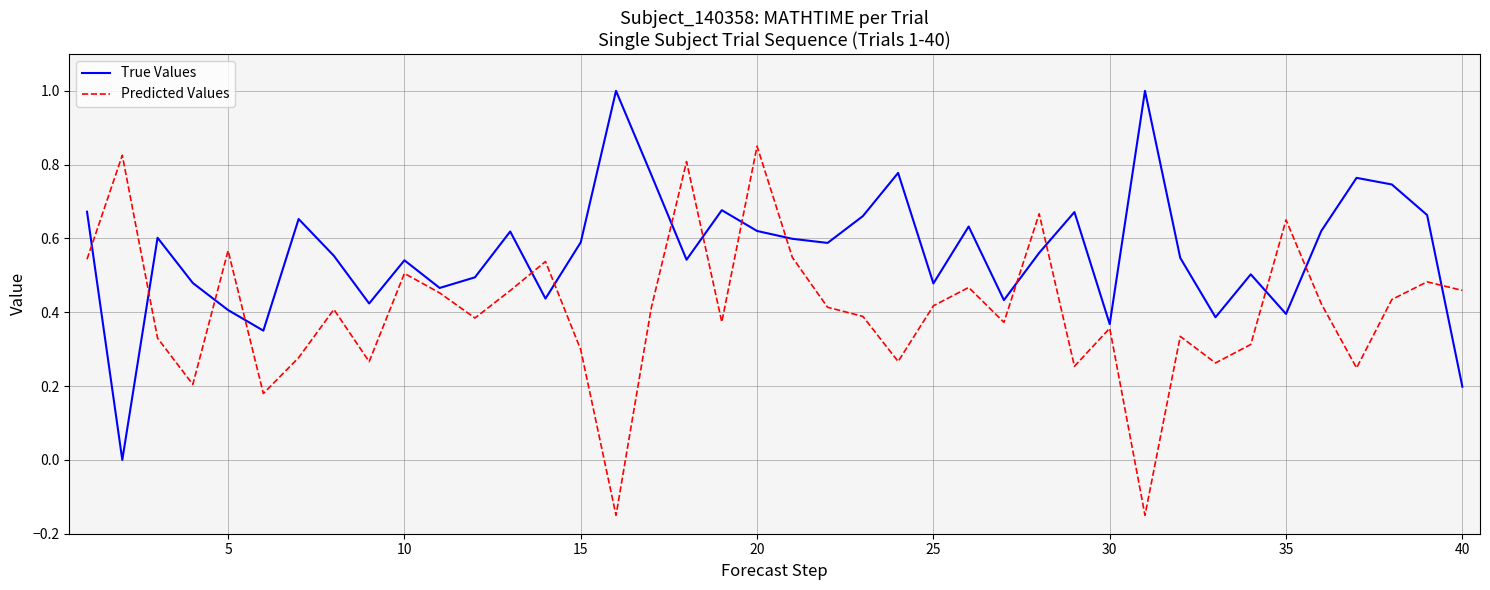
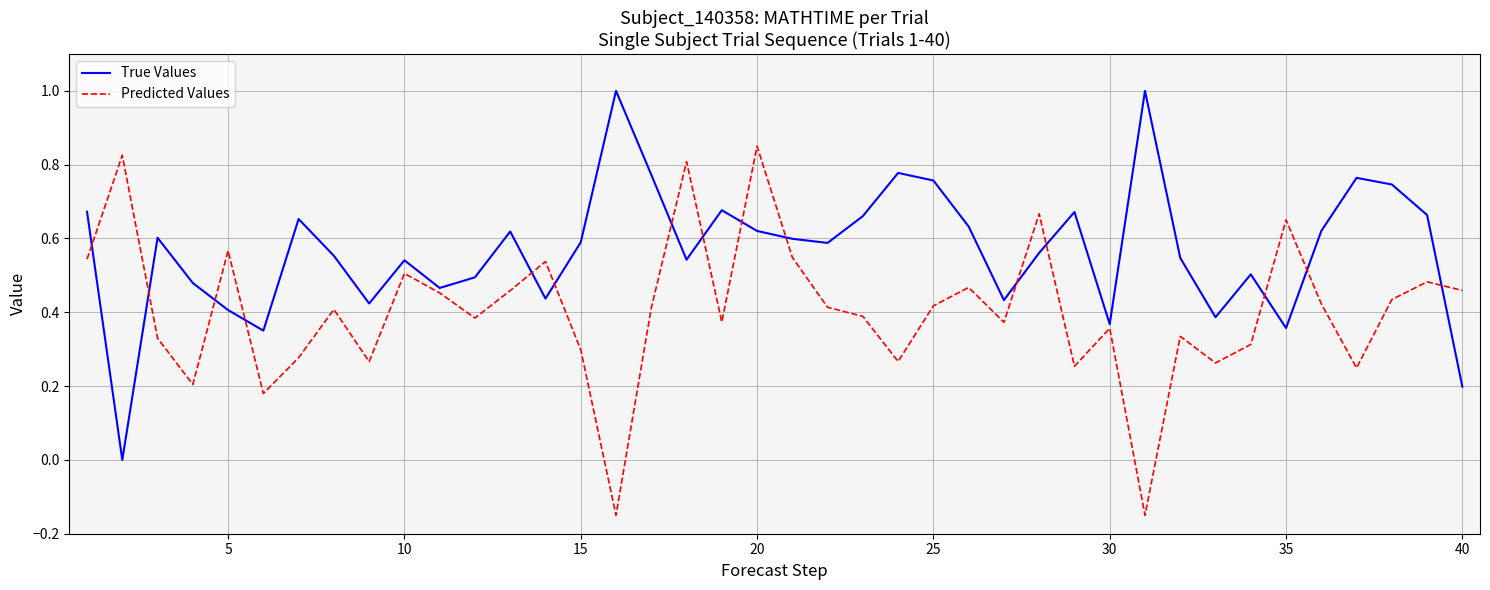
True Values, 25: 0.48 -> 0.76
True Values, 35: 0.40 -> 0.36
